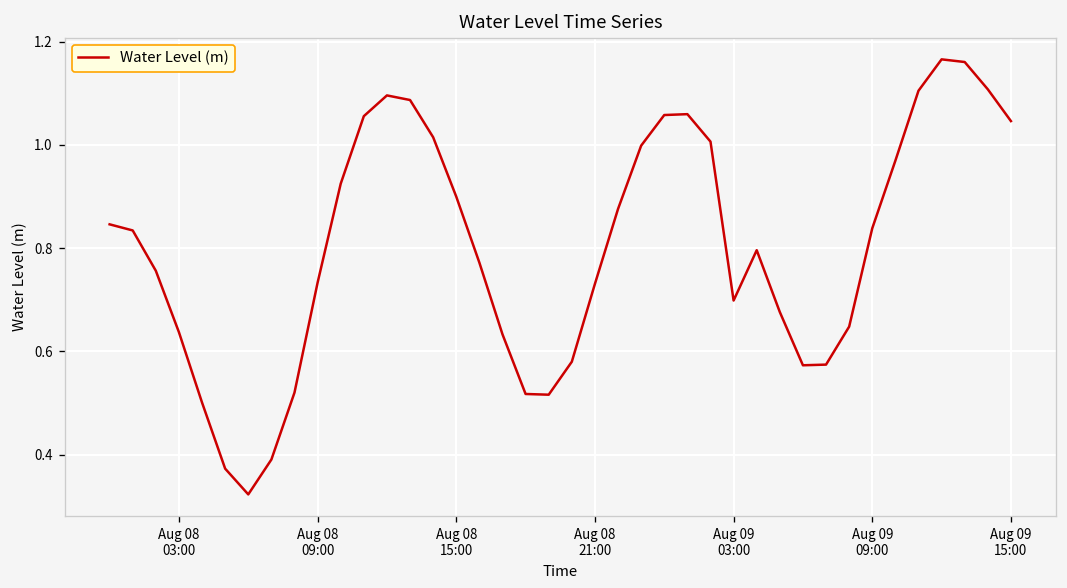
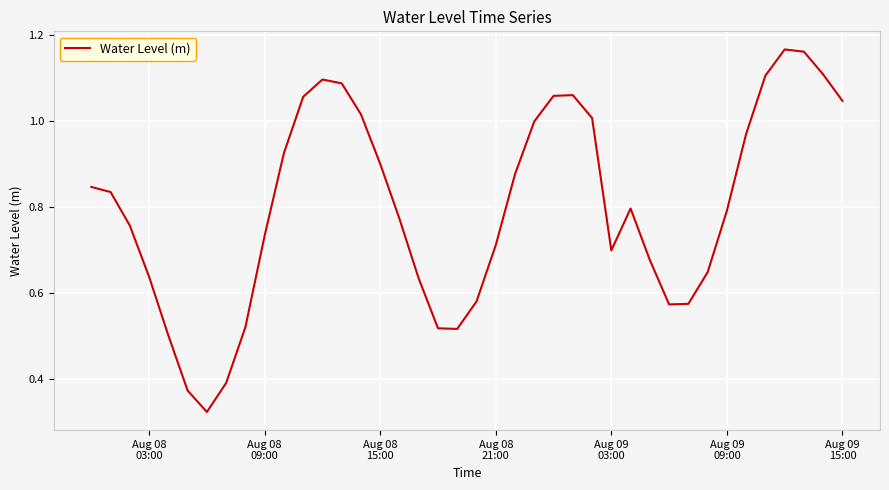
Aug 08 21:00: 0.73 -> 0.71
Aug 09 09:00: 0.84 -> 0.79
